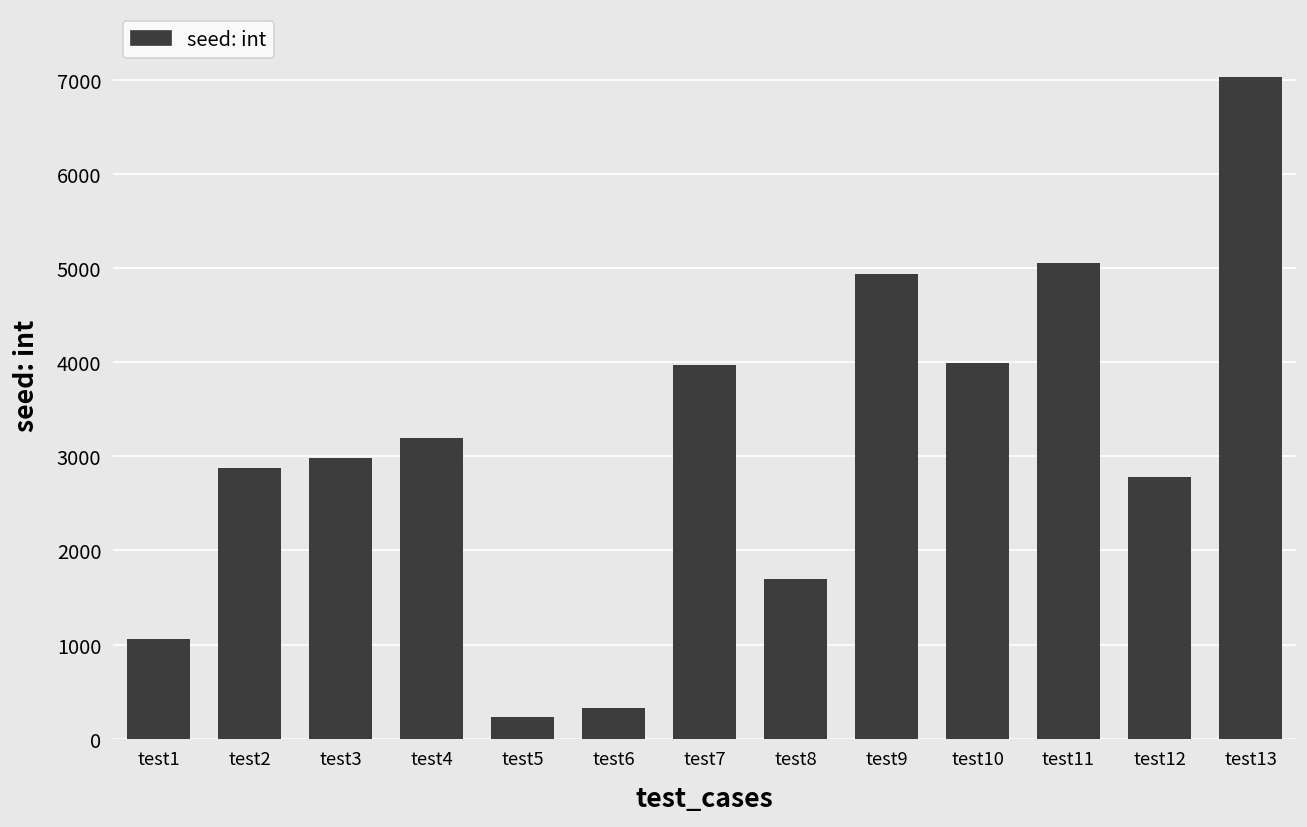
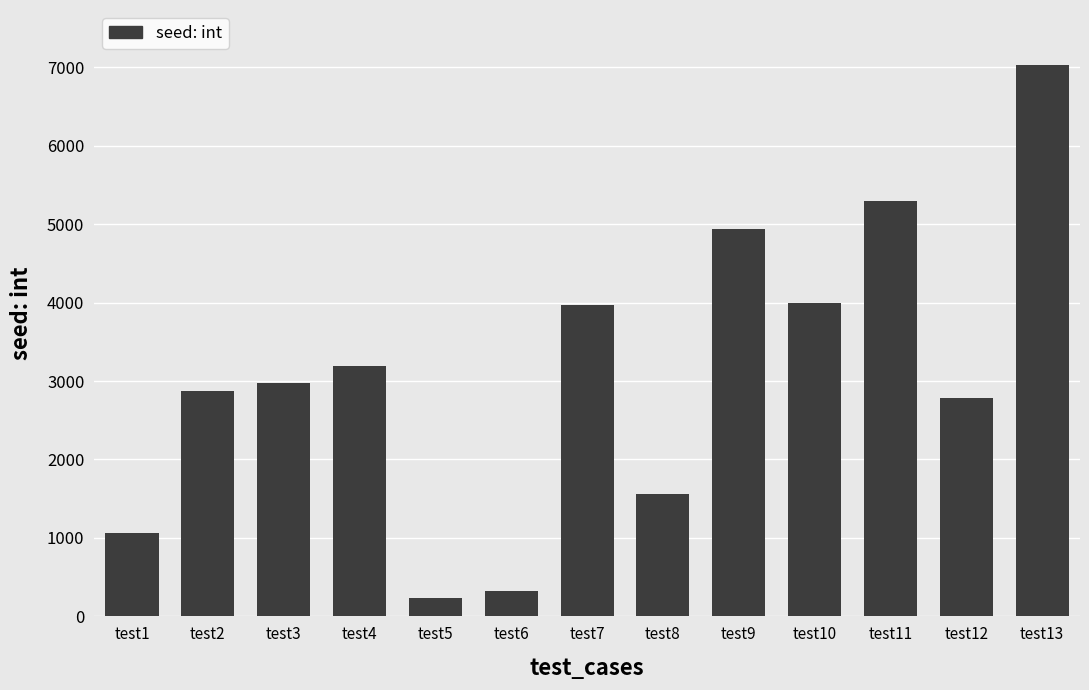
test8: 1700 -> 1600
test11: 5100 -> 5300
